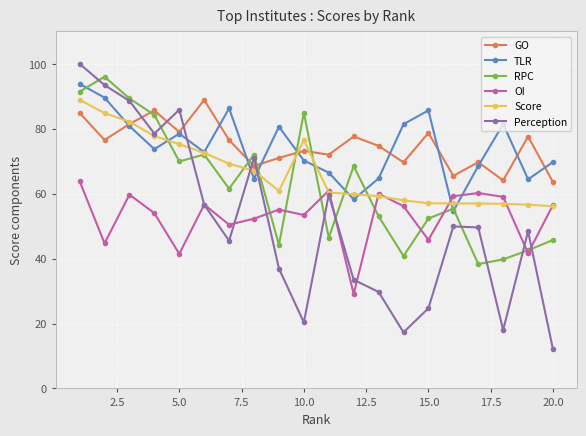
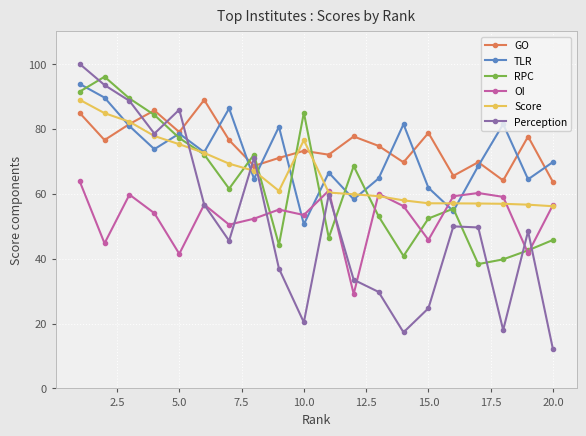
RPC, 5.0: 70 -> 77
TLR, 10.0: 70 -> 51
TLR, 15.0: 86 -> 62
